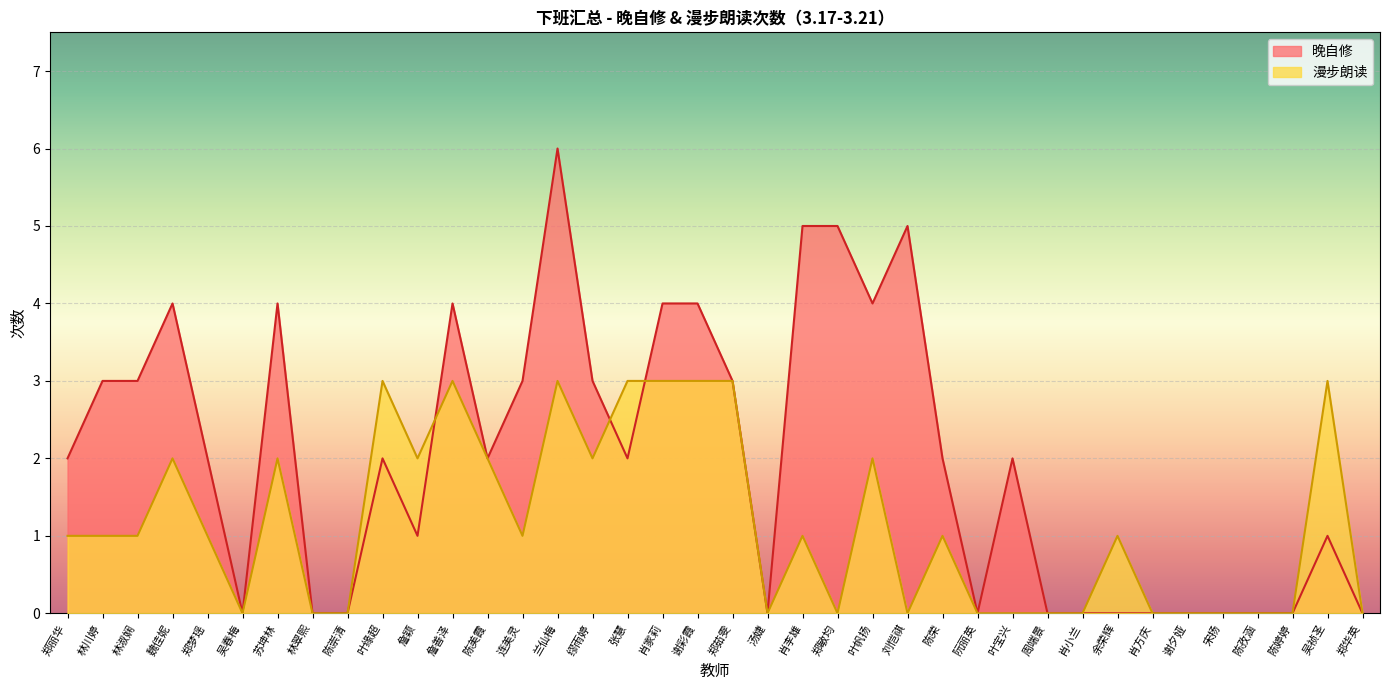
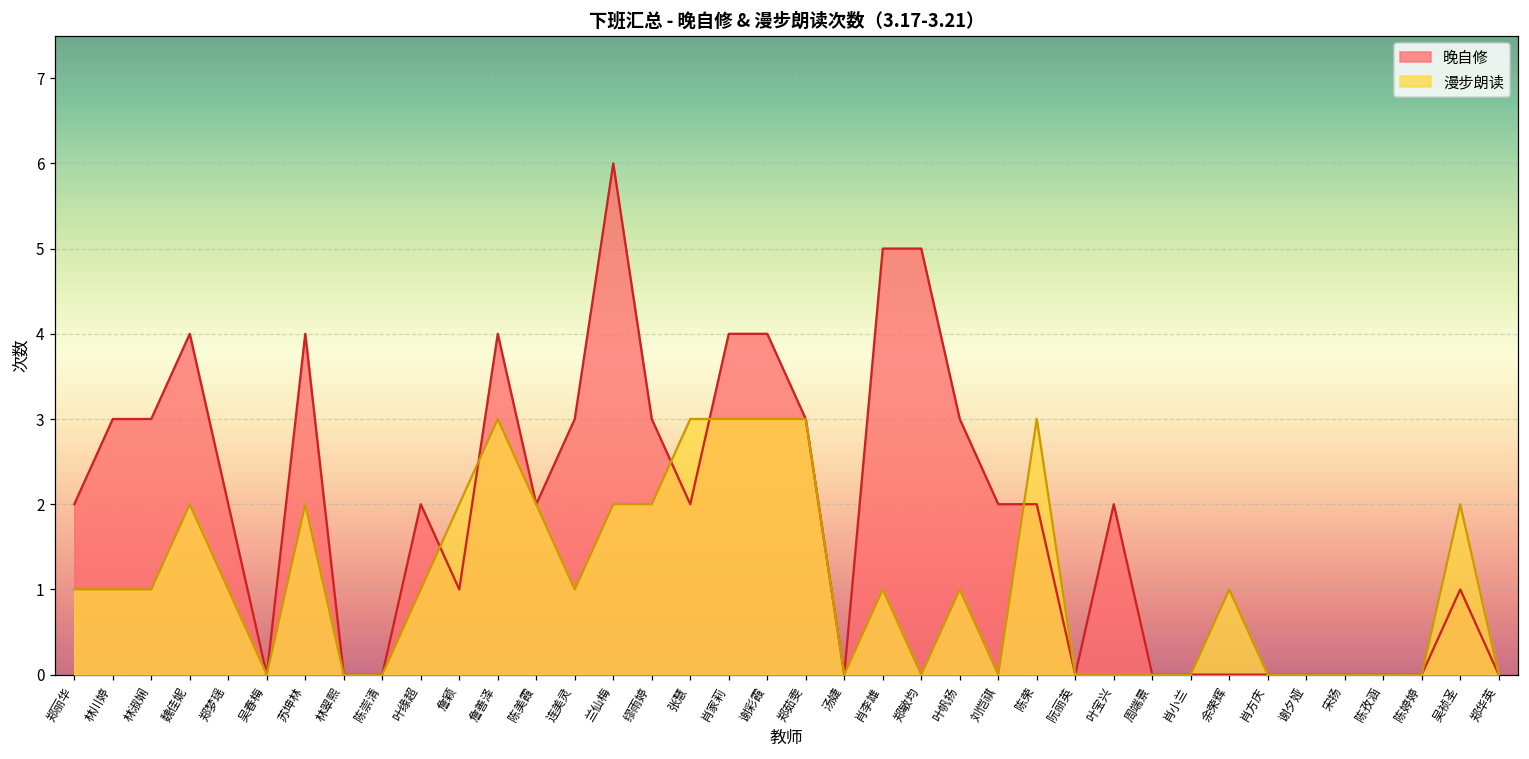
漫步朗读, 叶缘超: 3 -> 1
漫步朗读, 兰仙梅: 3 -> 2
晚自修, 叶帆扬: 4 -> 3
漫步朗读, 叶帆扬: 2 -> 1
晚自修, 刘恺祺: 5 -> 2
漫步朗读, 陈荣: 1 -> 3
漫步朗读, 吴祯圣: 3 -> 2
